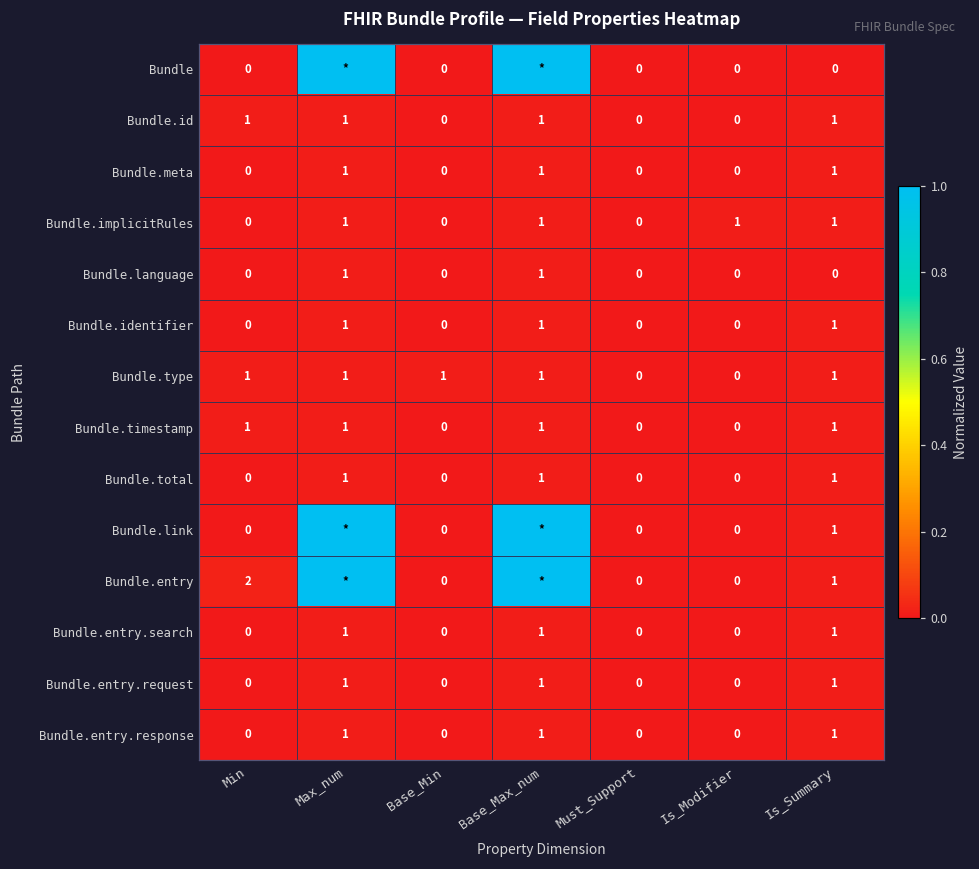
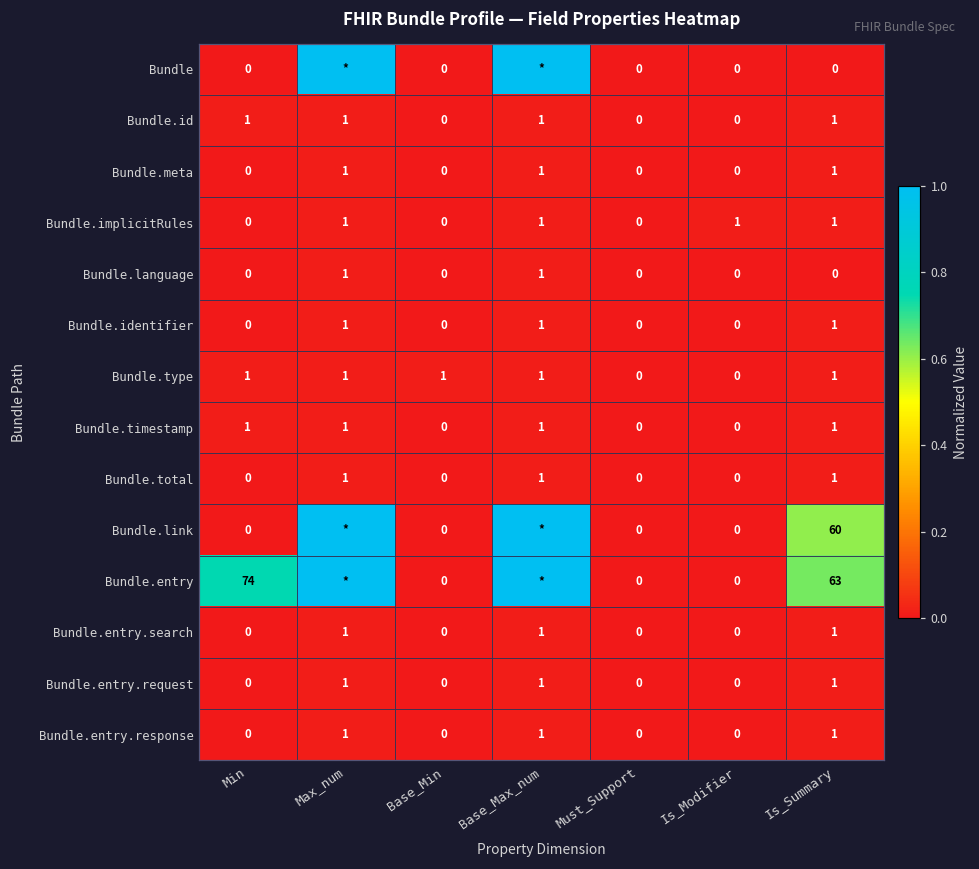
Bundle.link, Is_Summary: 1 -> 60
Bundle.entry, Min: 2 -> 74
Bundle.entry, Is_Summary: 1 -> 63
